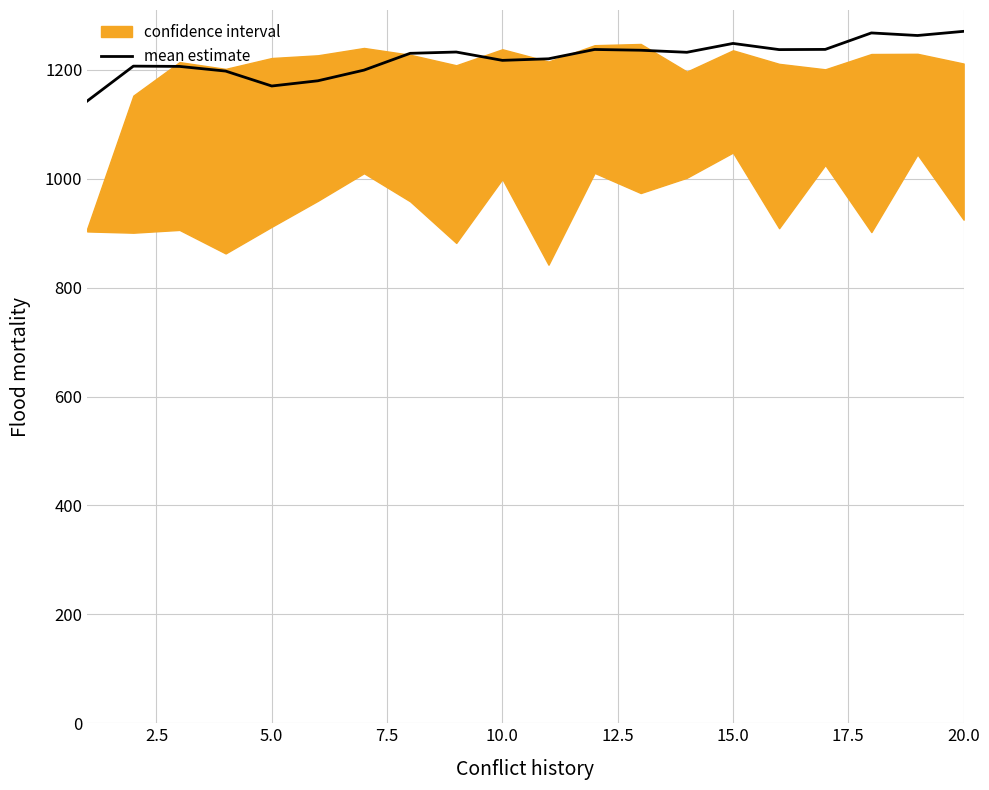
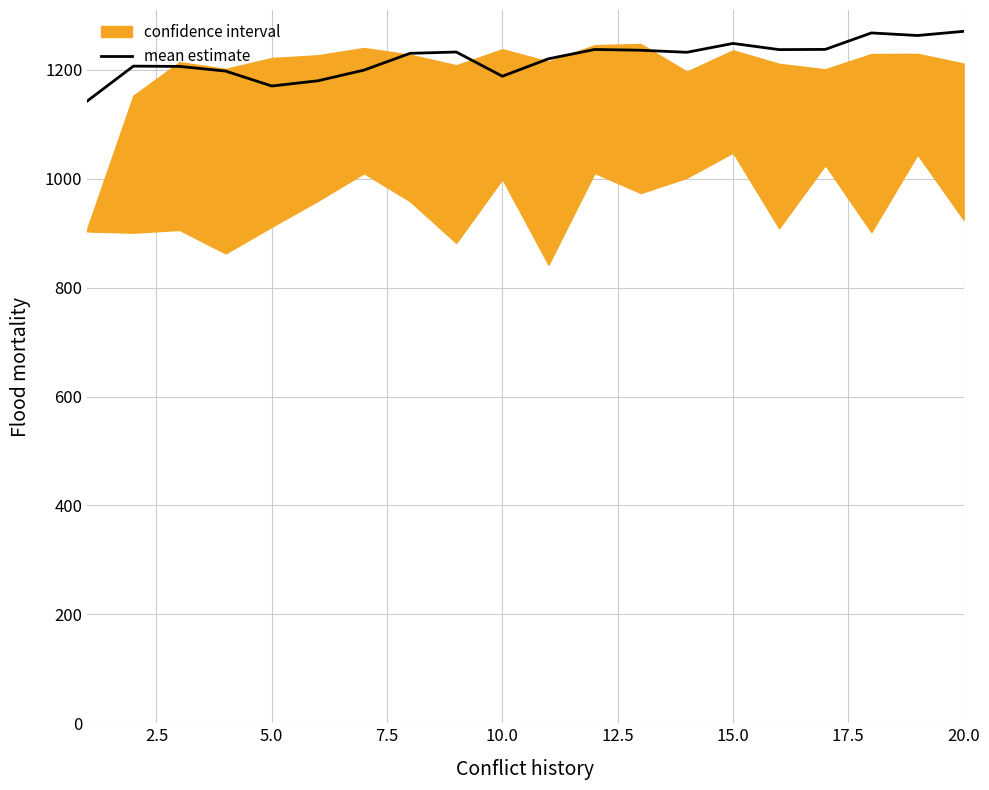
mean estimate, 10.0: 1220 -> 1190
